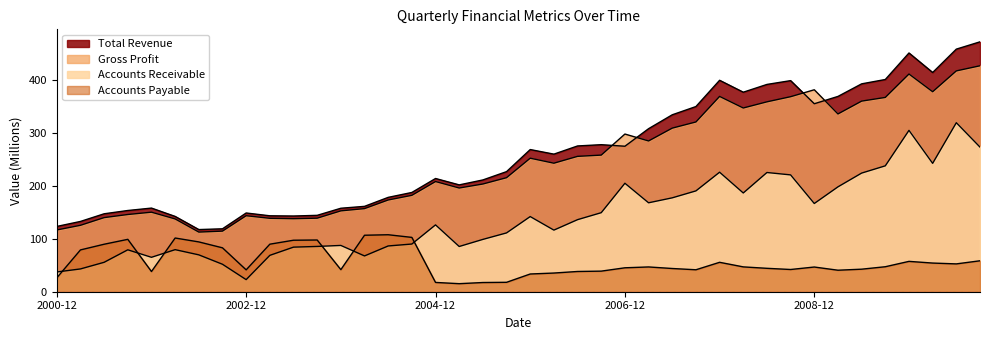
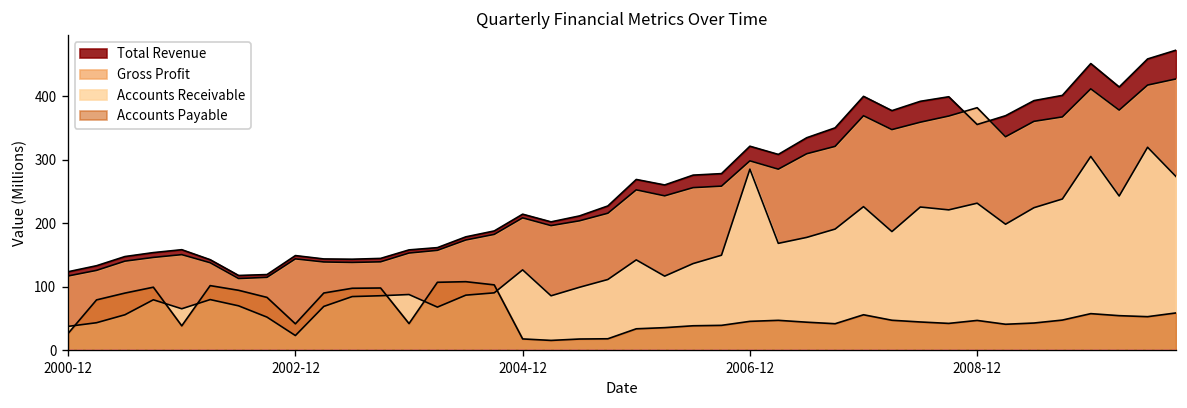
Total Revenue, 2006-12: 270 -> 320
Accounts Receivable, 2006-12: 200 -> 280
Accounts Receivable, 2008-12: 170 -> 230
